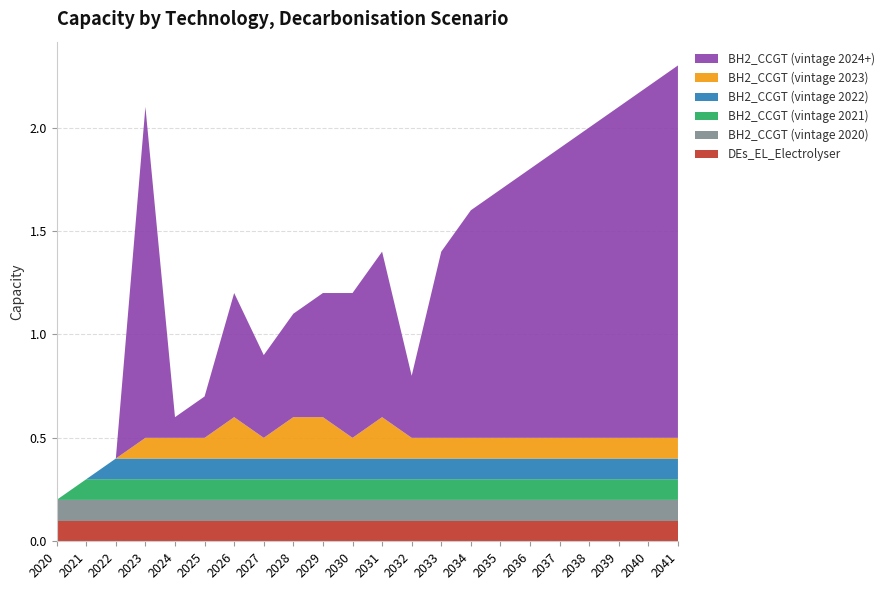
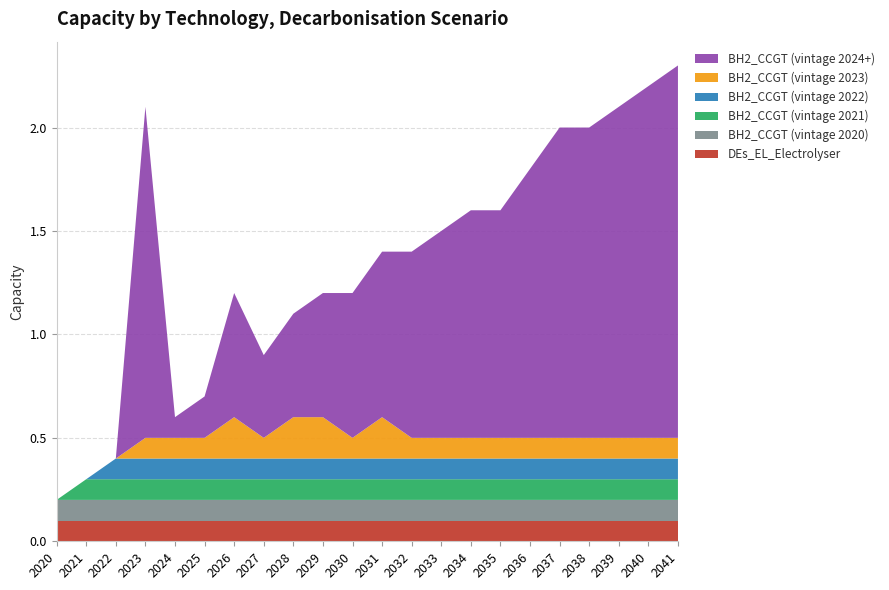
BH2_CCGT (vintage 2024+), 2032: 0.3 -> 0.9
BH2_CCGT (vintage 2024+), 2033: 0.9 -> 1.0
BH2_CCGT (vintage 2024+), 2035: 1.2 -> 1.1
BH2_CCGT (vintage 2024+), 2037: 1.4 -> 1.5
